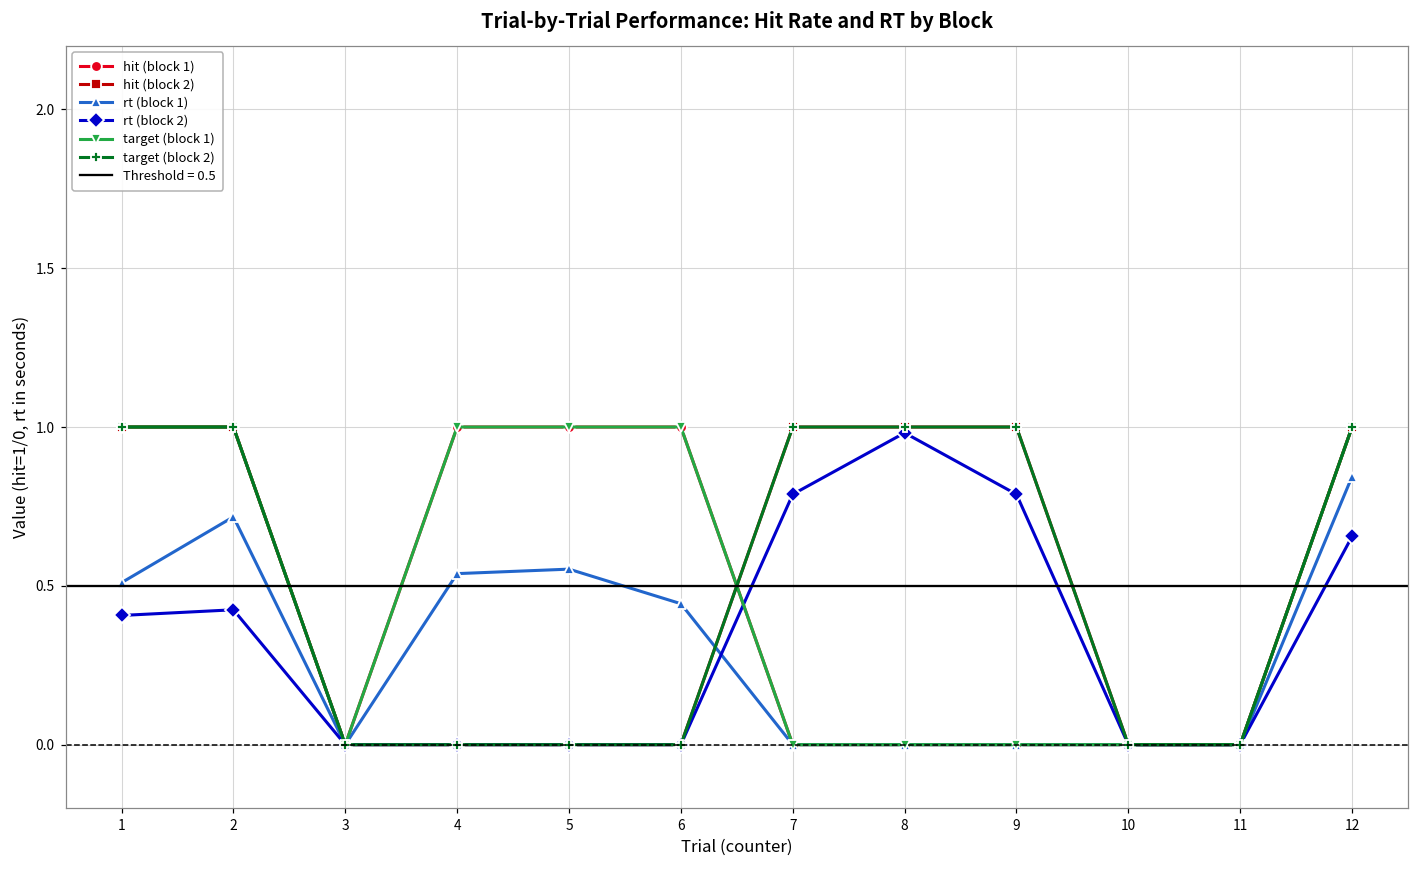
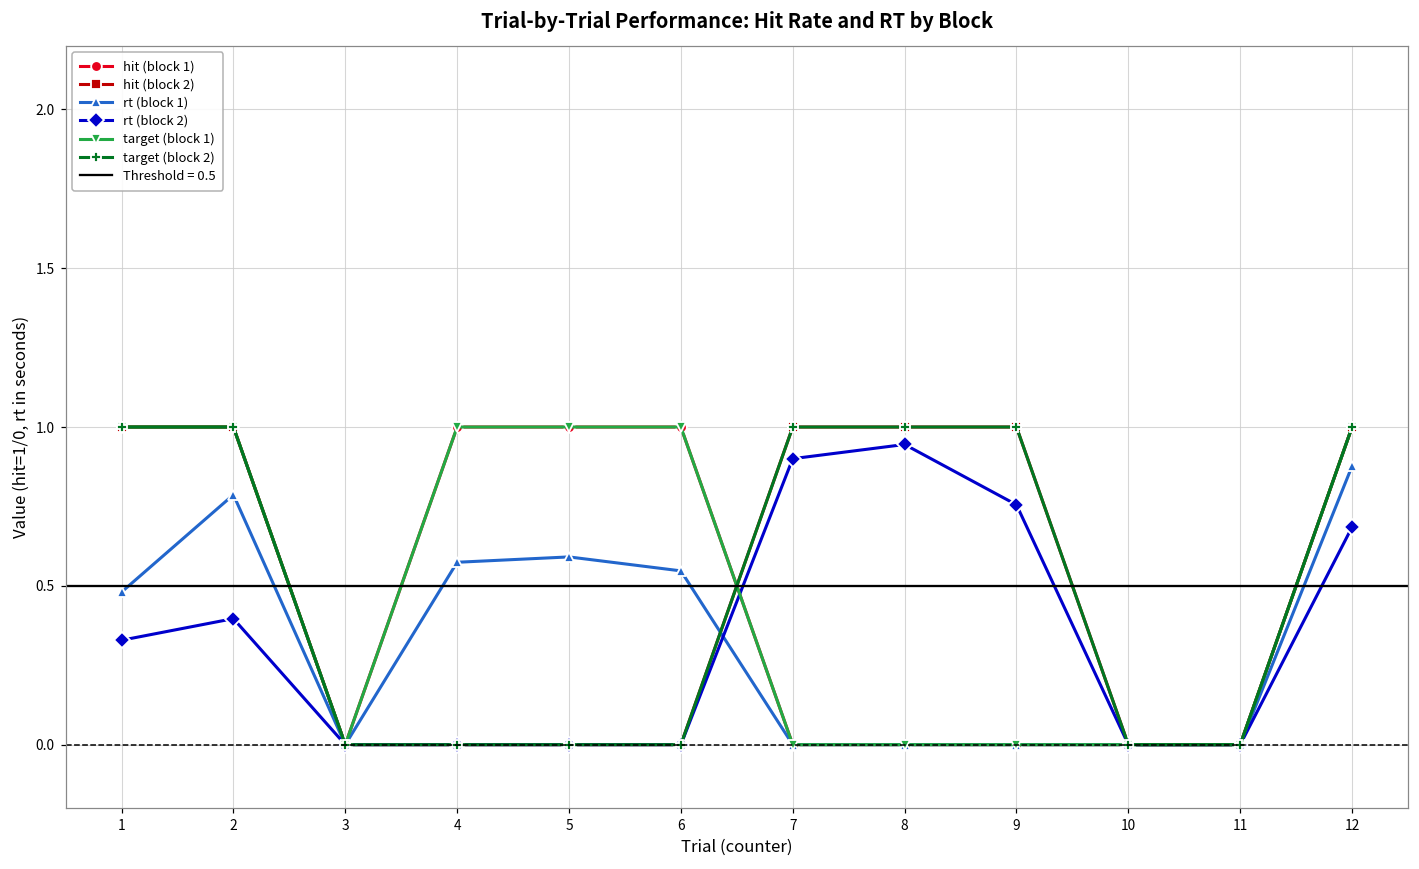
rt (block 1), 1: 0.51 -> 0.48
rt (block 2), 1: 0.41 -> 0.33
rt (block 1), 2: 0.72 -> 0.79
rt (block 2), 2: 0.42 -> 0.40
rt (block 1), 4: 0.54 -> 0.57
rt (block 1), 5: 0.55 -> 0.59
rt (block 1), 6: 0.44 -> 0.55
rt (block 2), 7: 0.79 -> 0.90
rt (block 2), 8: 0.98 -> 0.95
rt (block 2), 9: 0.79 -> 0.76
rt (block 1), 12: 0.84 -> 0.88
rt (block 2), 12: 0.66 -> 0.69
